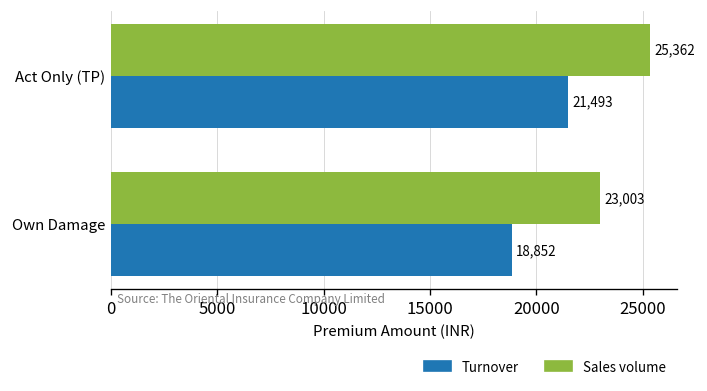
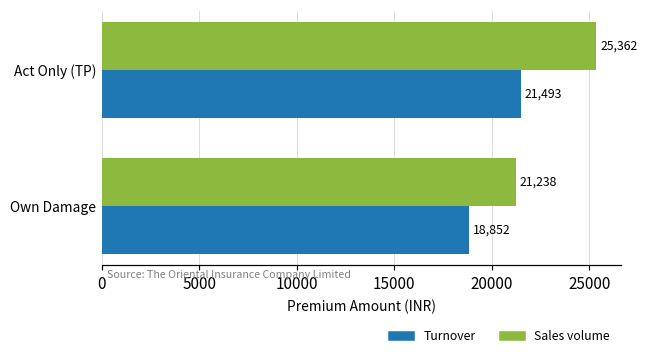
Sales volume, Own Damage: 23,003 -> 21,238
